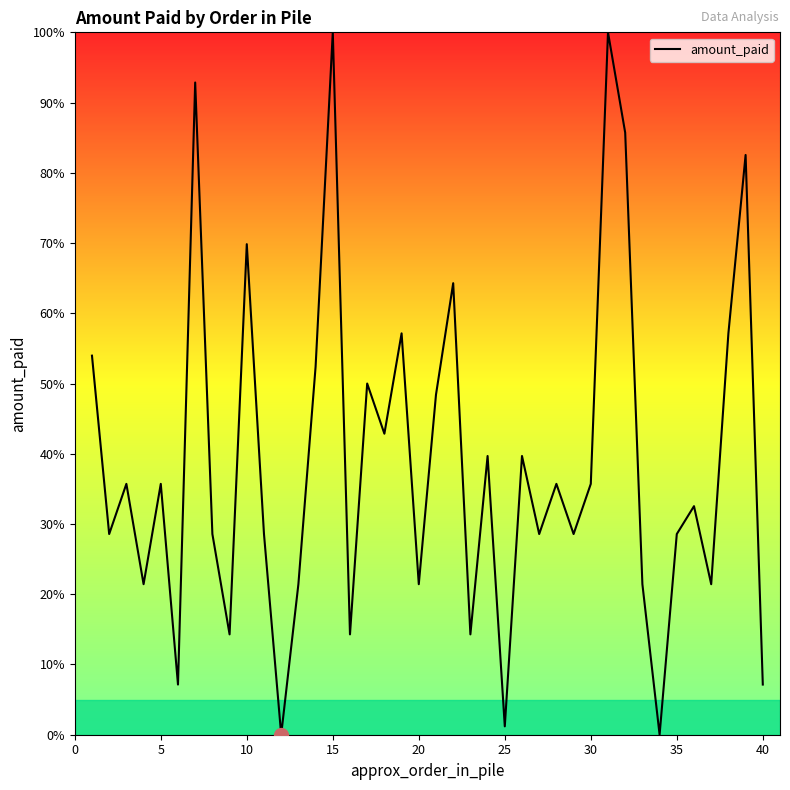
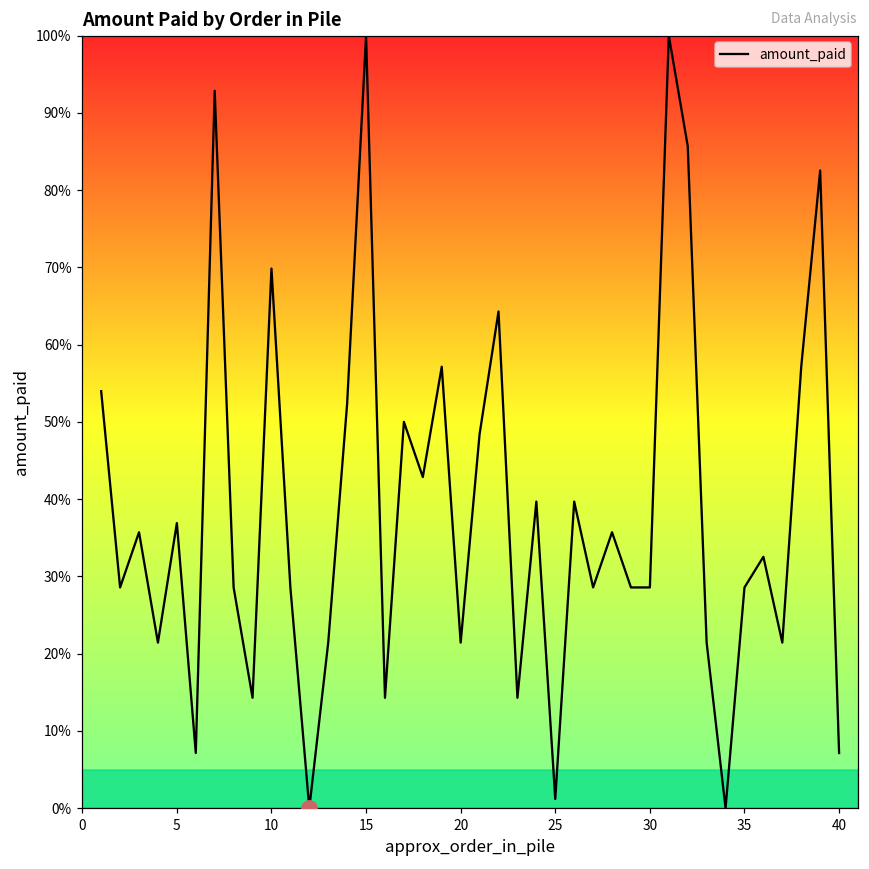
amount_paid, 5: 36% -> 37%
amount_paid, 30: 36% -> 29%
